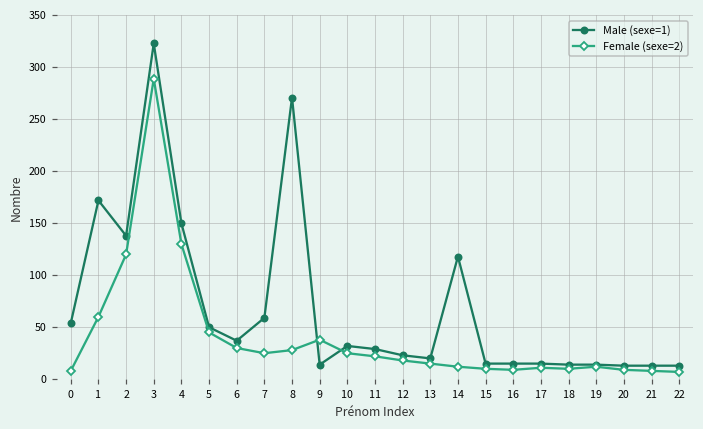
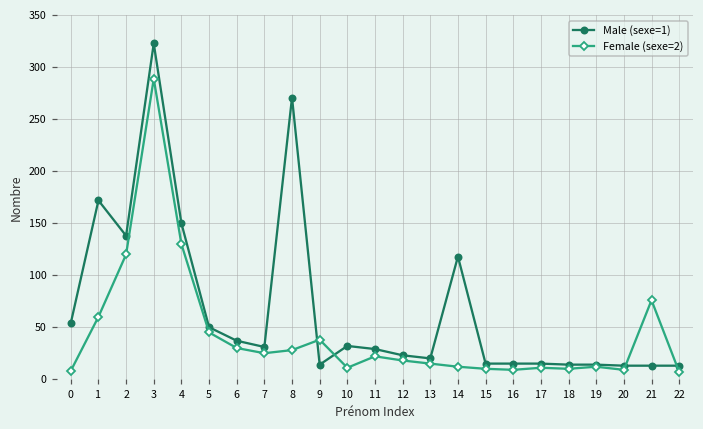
Male (sexe=1), 7: 60 -> 30
Female (sexe=2), 10: 30 -> 10
Female (sexe=2), 21: 10 -> 80
